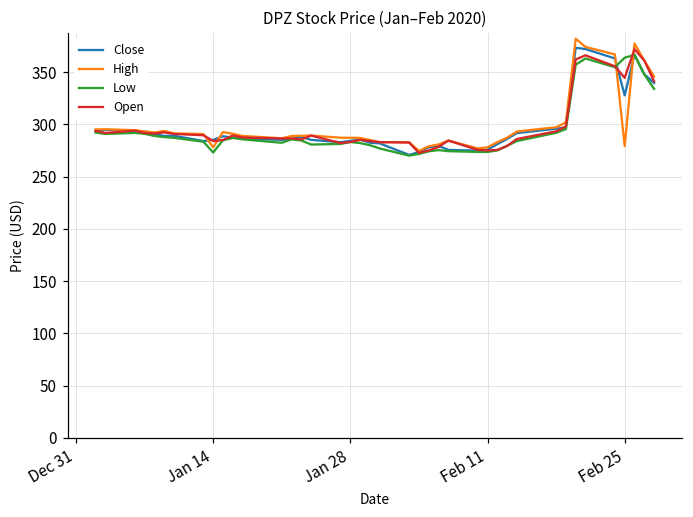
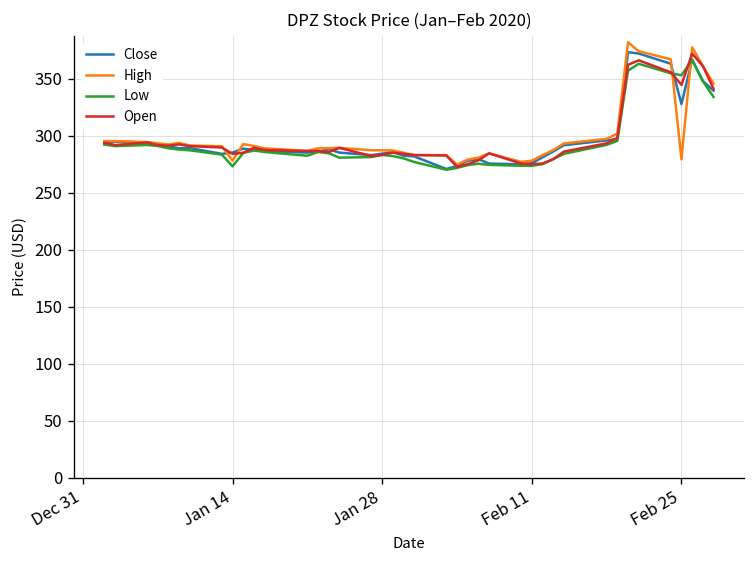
Low, Feb 25: 360 -> 350
